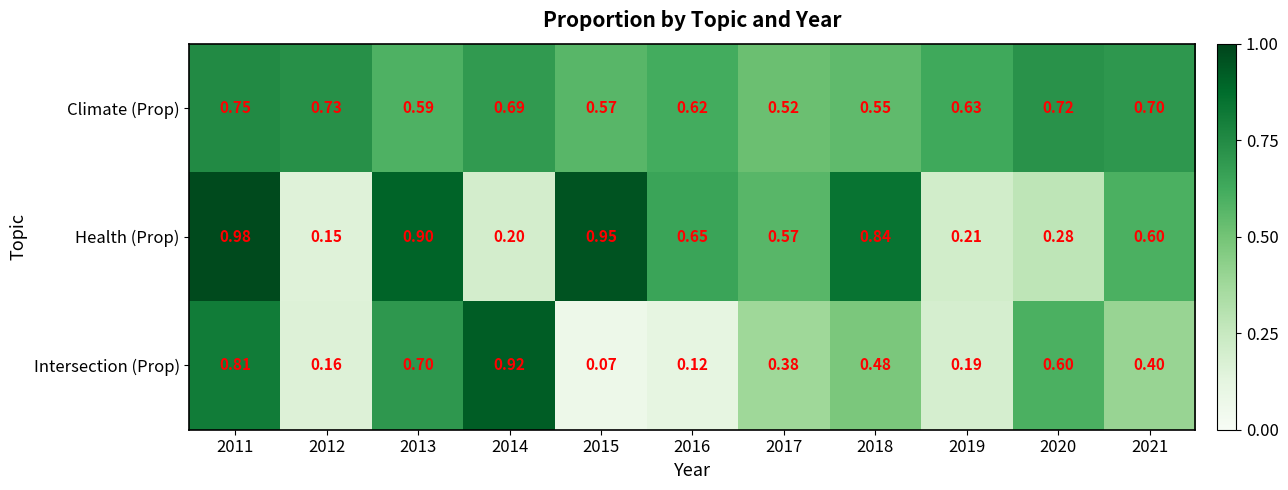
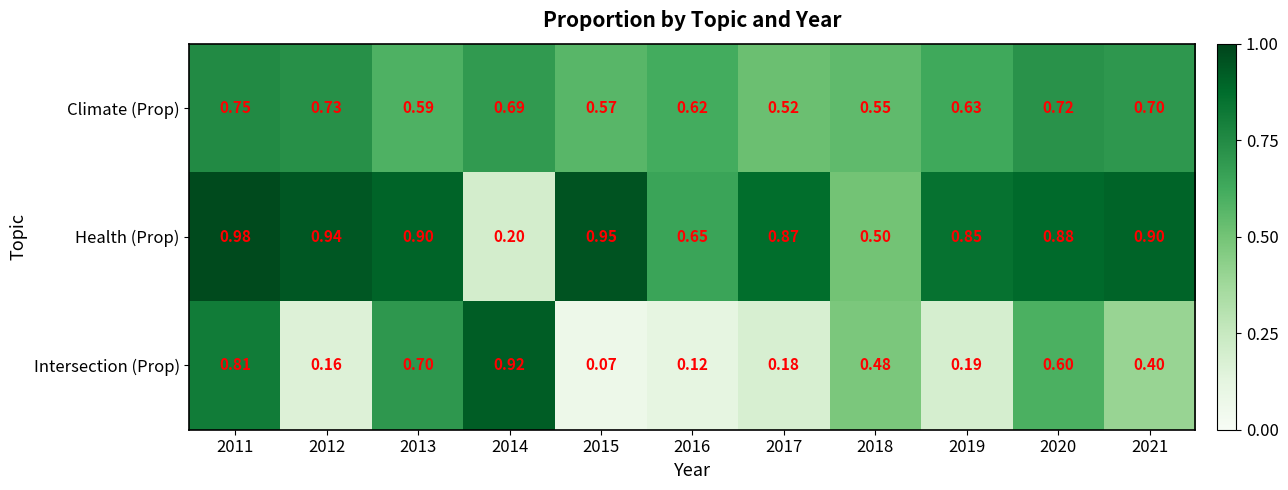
Health (Prop), 2012: 0.15 -> 0.94
Health (Prop), 2017: 0.57 -> 0.87
Health (Prop), 2018: 0.84 -> 0.50
Health (Prop), 2019: 0.21 -> 0.85
Health (Prop), 2020: 0.28 -> 0.88
Health (Prop), 2021: 0.60 -> 0.90
Intersection (Prop), 2017: 0.38 -> 0.18
